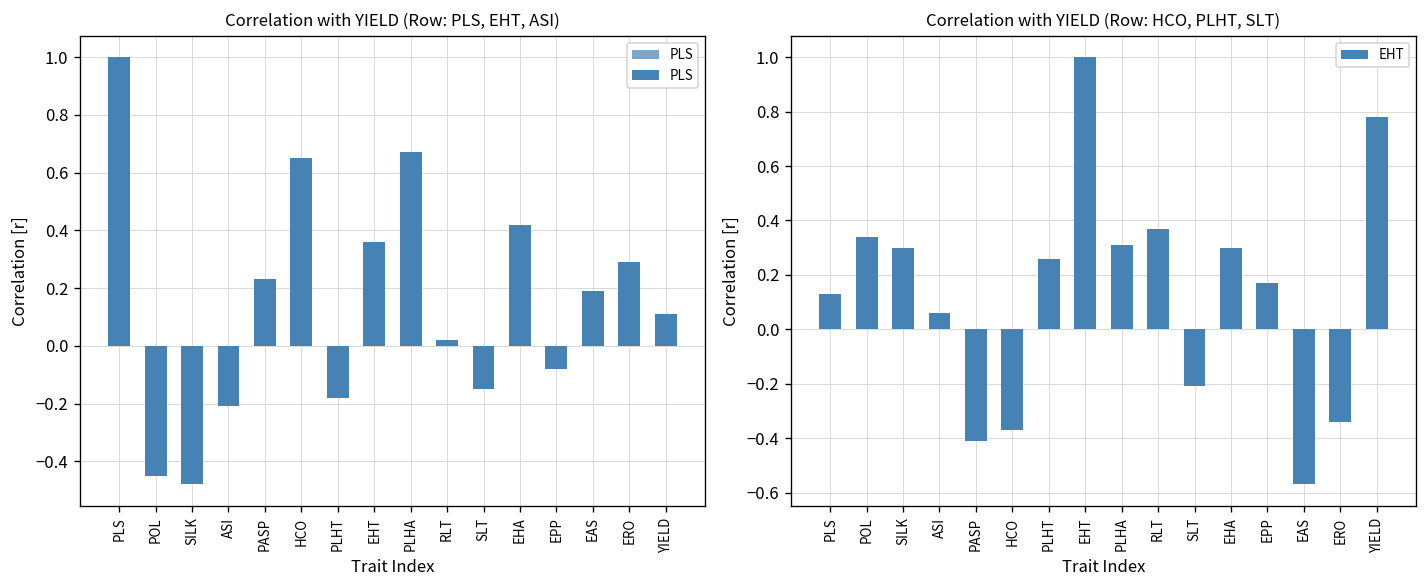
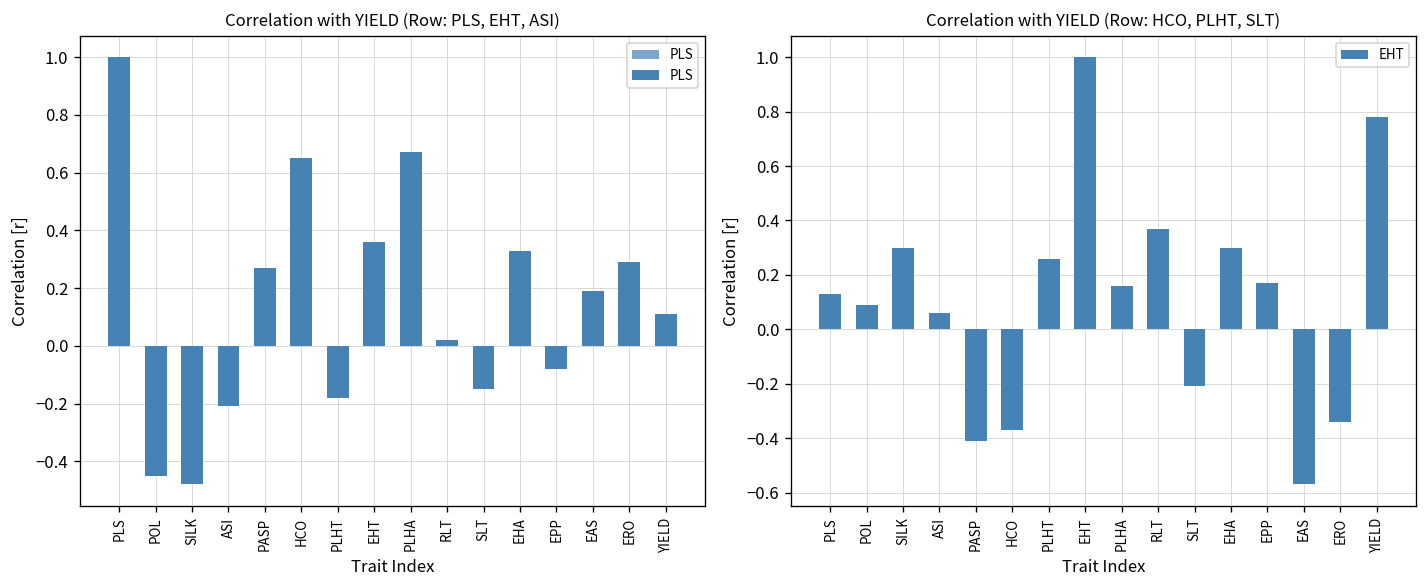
Correlation with YIELD (Row: PLS, EHT, ASI), PASP: 0.23 -> 0.27
Correlation with YIELD (Row: PLS, EHT, ASI), EHA: 0.42 -> 0.33
Correlation with YIELD (Row: HCO, PLHT, SLT), POL: 0.34 -> 0.09
Correlation with YIELD (Row: HCO, PLHT, SLT), PLHA: 0.31 -> 0.16
